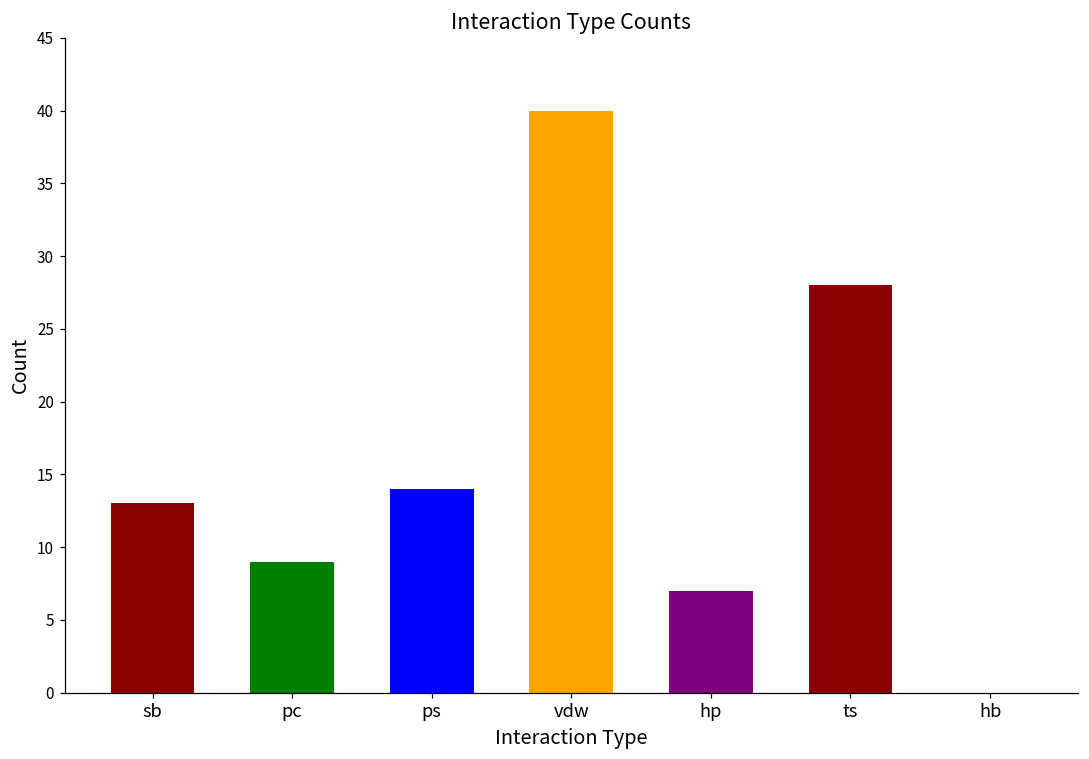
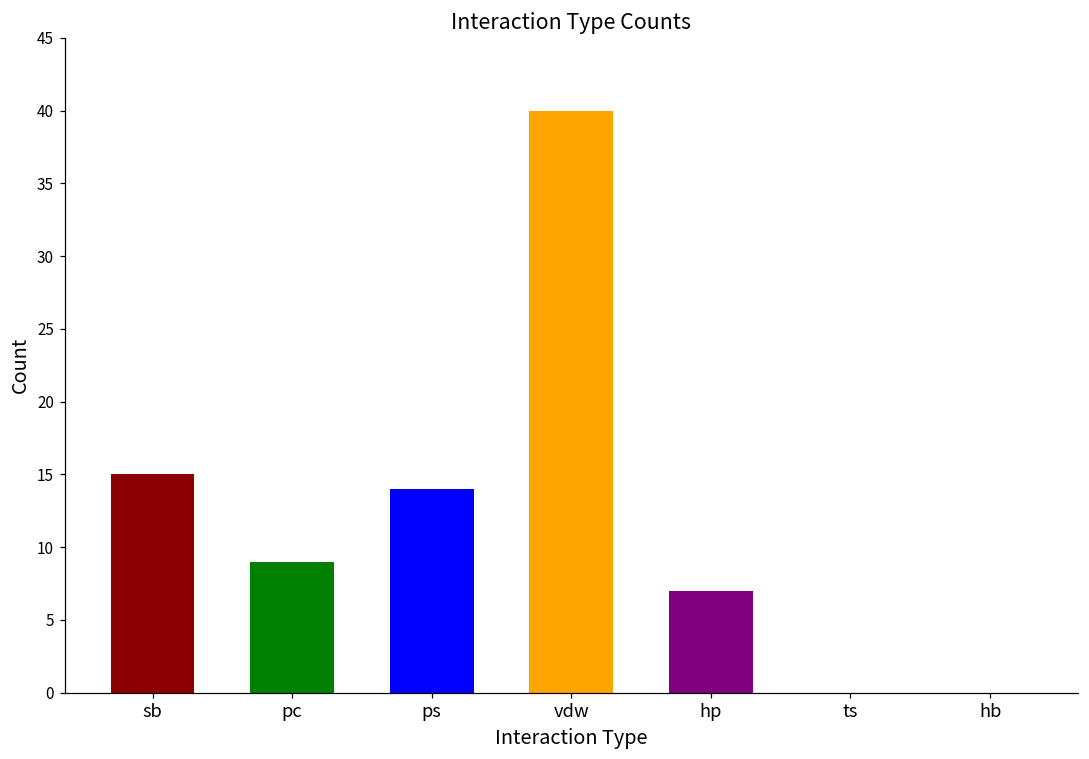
sb: 13 -> 15
ts: 28 -> 0
